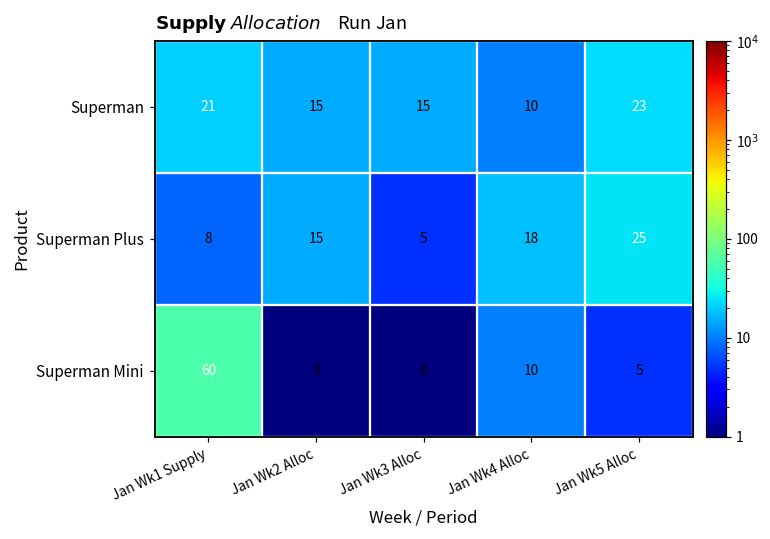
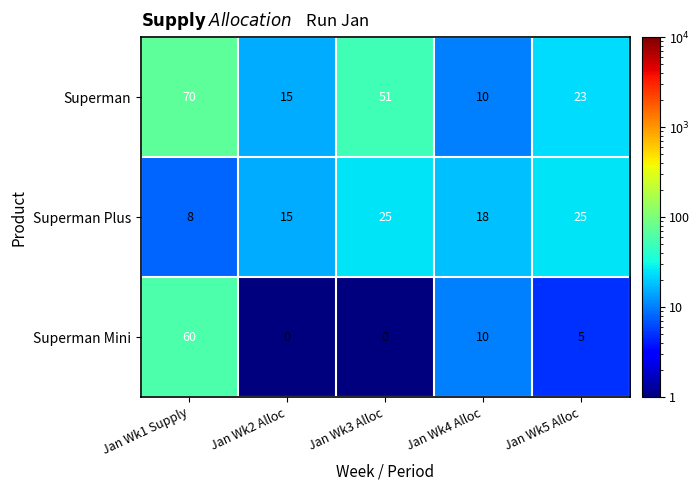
Superman, Jan Wk1 Supply: 21 -> 70
Superman, Jan Wk3 Alloc: 15 -> 51
Superman Plus, Jan Wk3 Alloc: 5 -> 25
